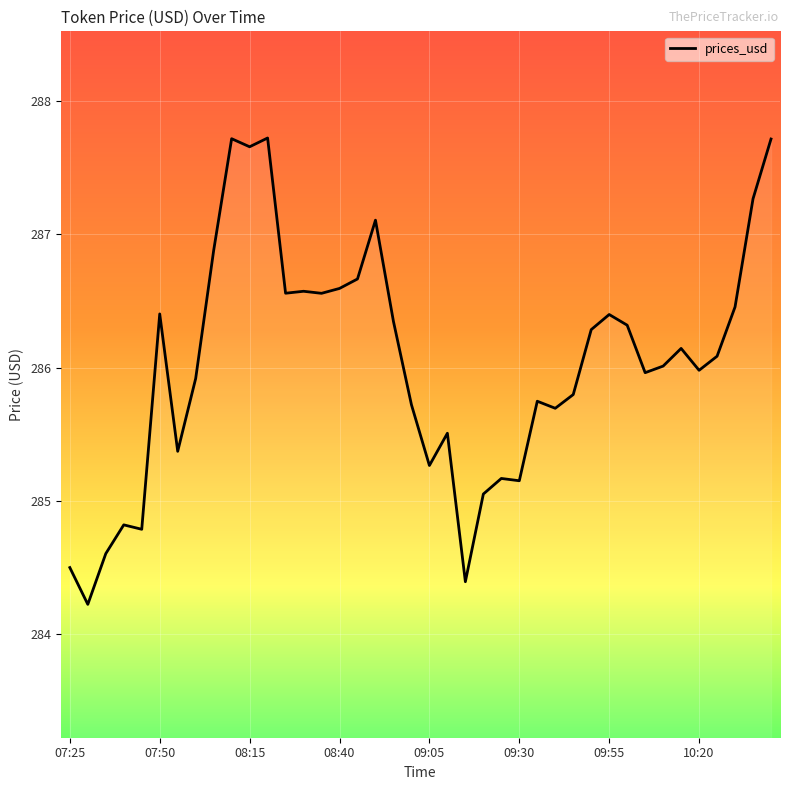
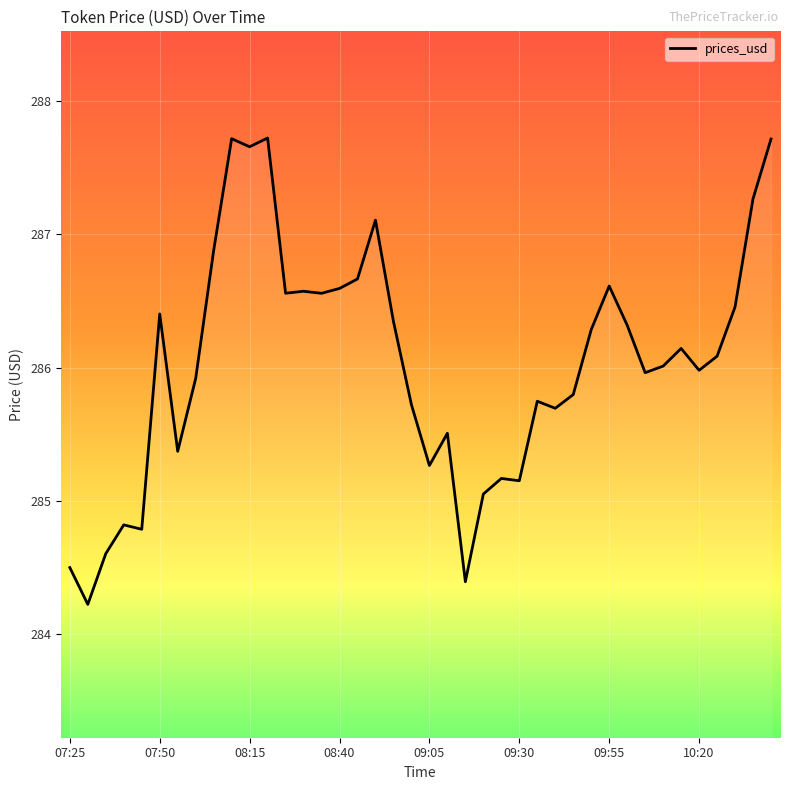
09:55: 286.40 -> 286.61
